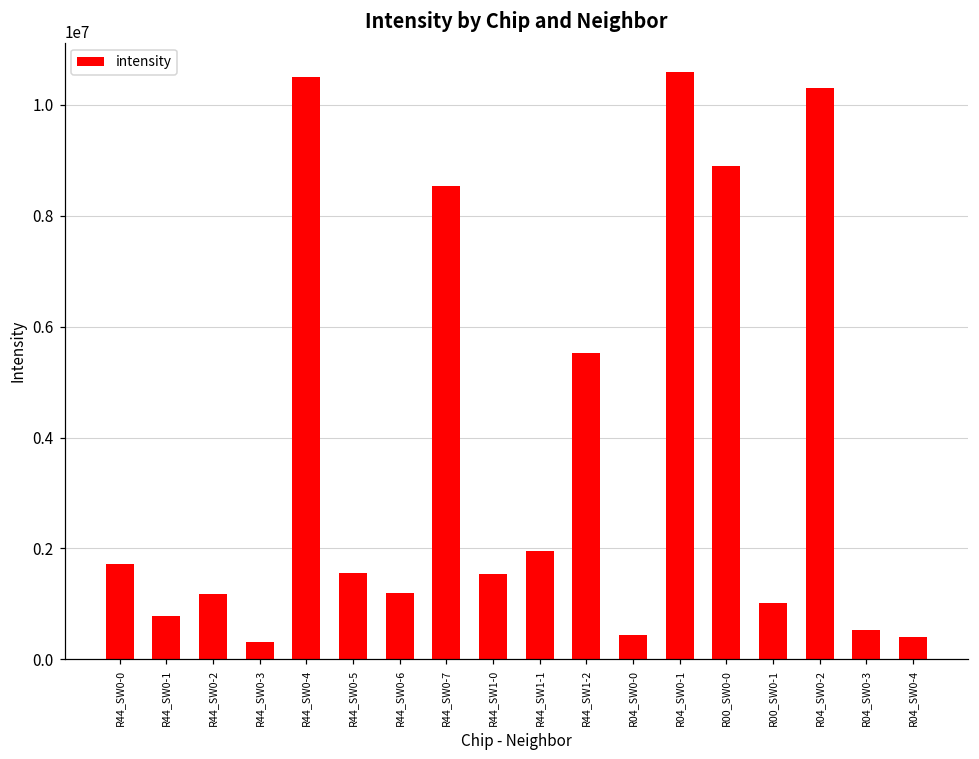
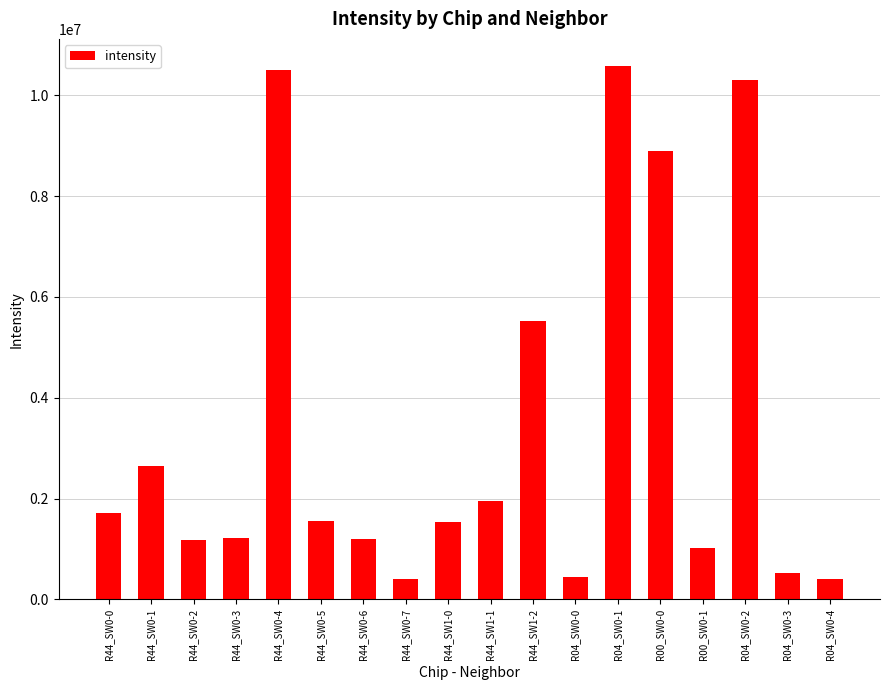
R44_SW0-1: 800000 -> 2700000
R44_SW0-3: 300000 -> 1200000
R44_SW0-7: 8500000 -> 400000
